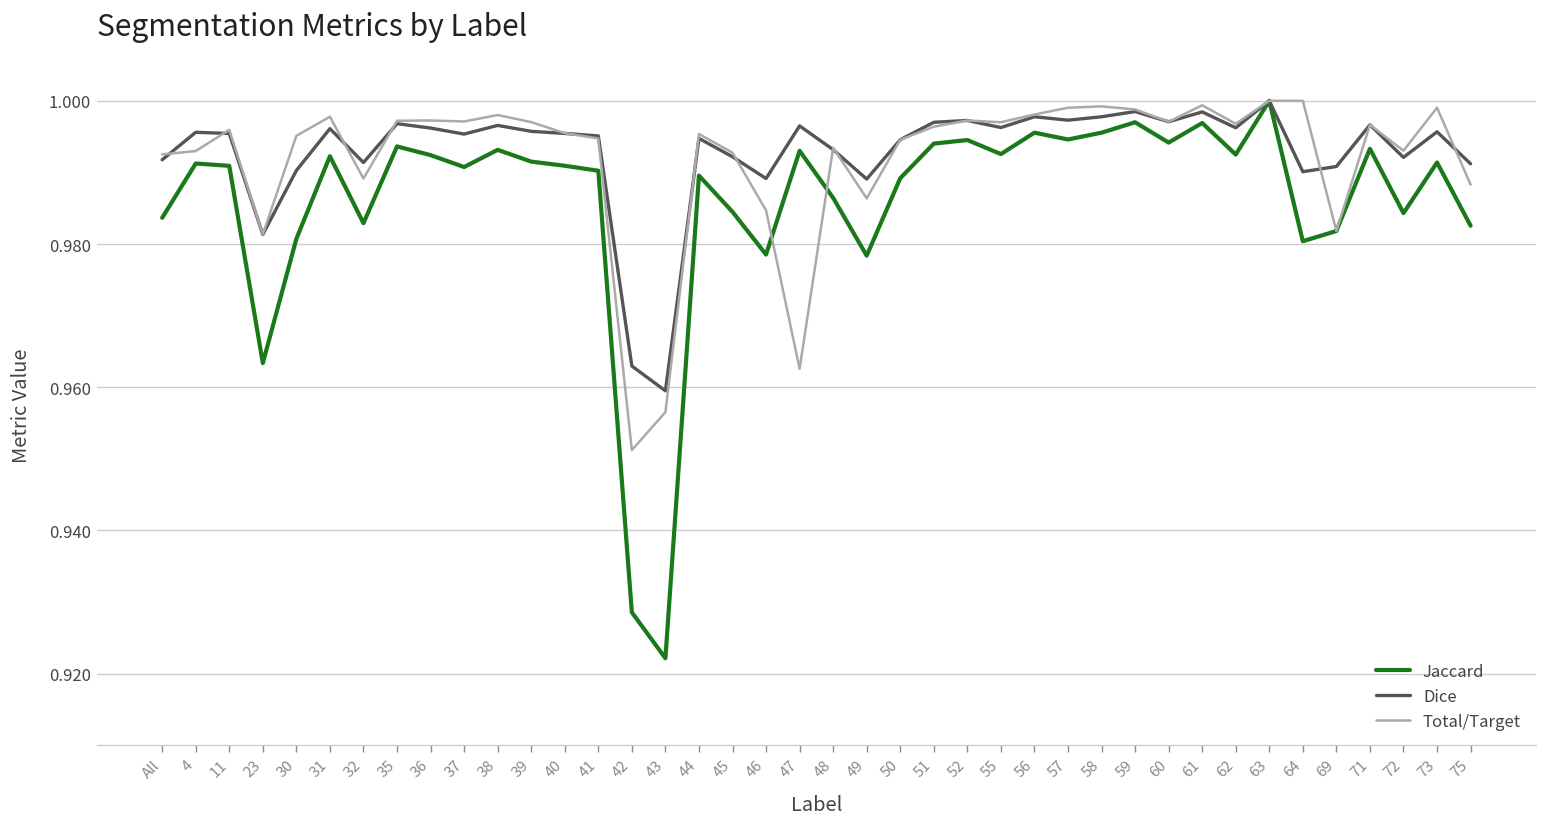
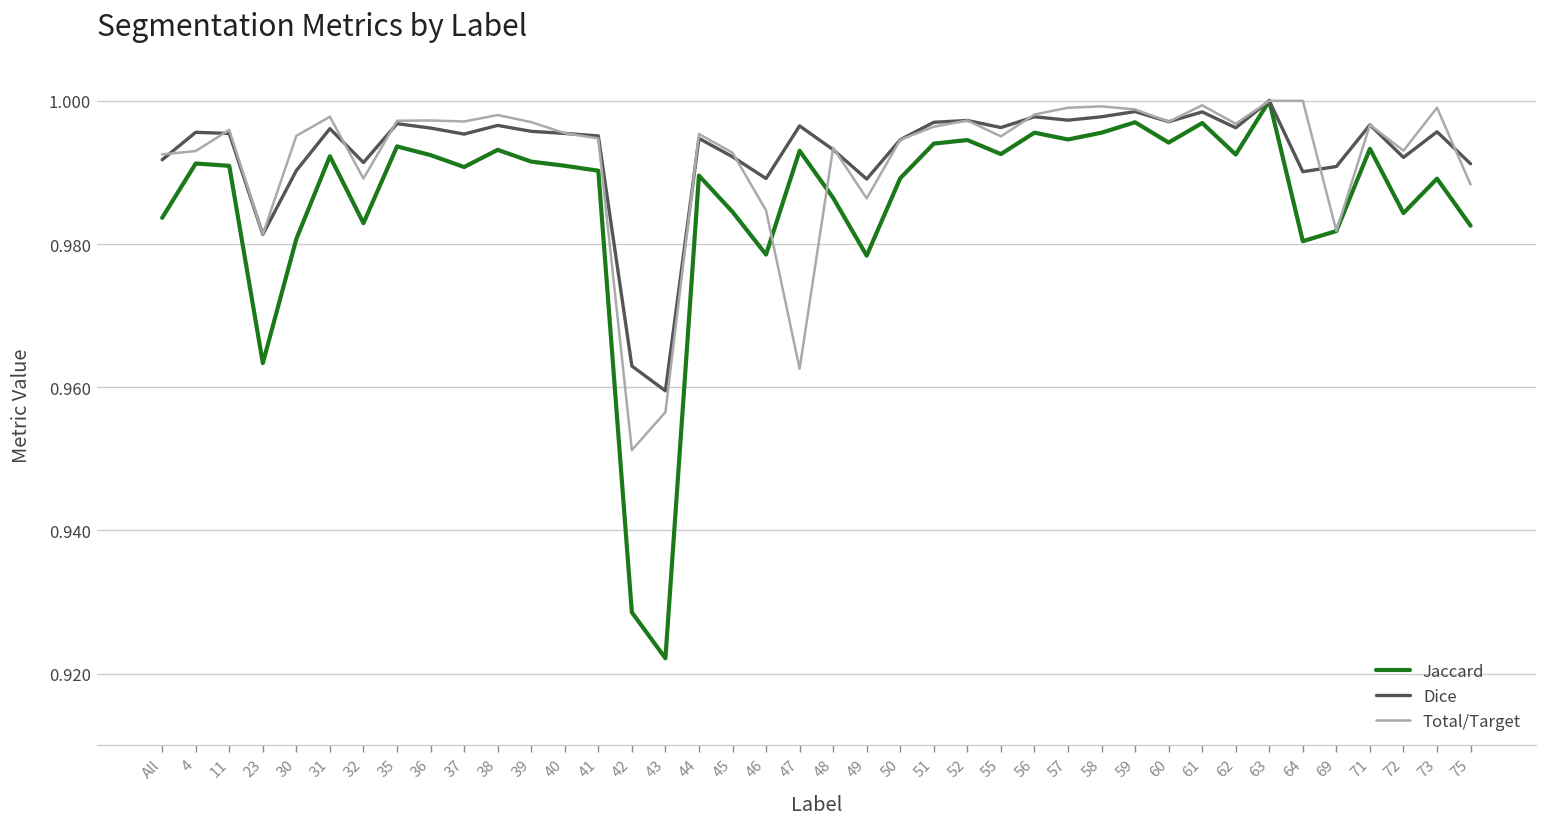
Total/Target, 55: 0.997 -> 0.995
Jaccard, 73: 0.991 -> 0.989
